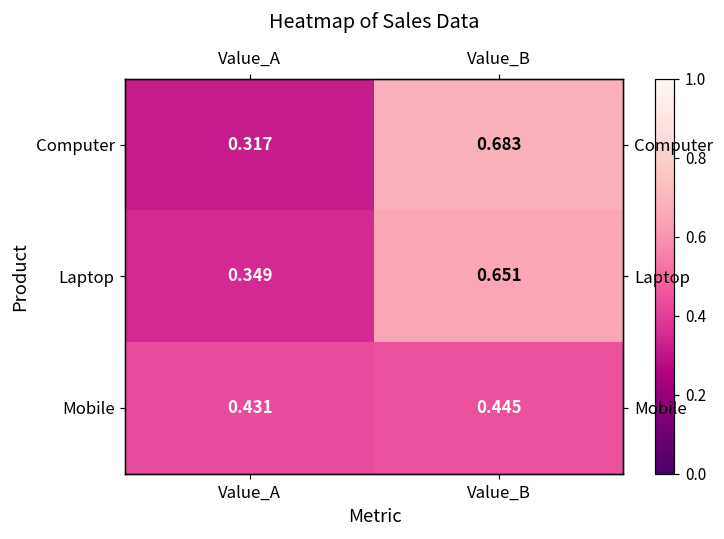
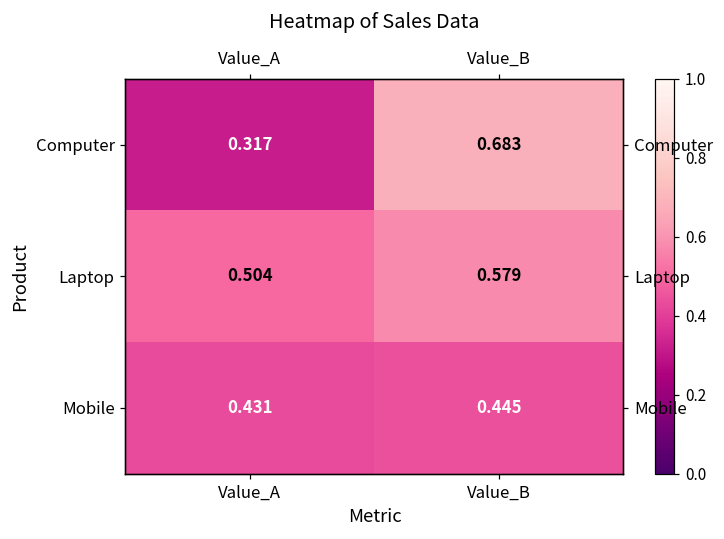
Laptop, Value_A: 0.349 -> 0.504
Laptop, Value_B: 0.651 -> 0.579
